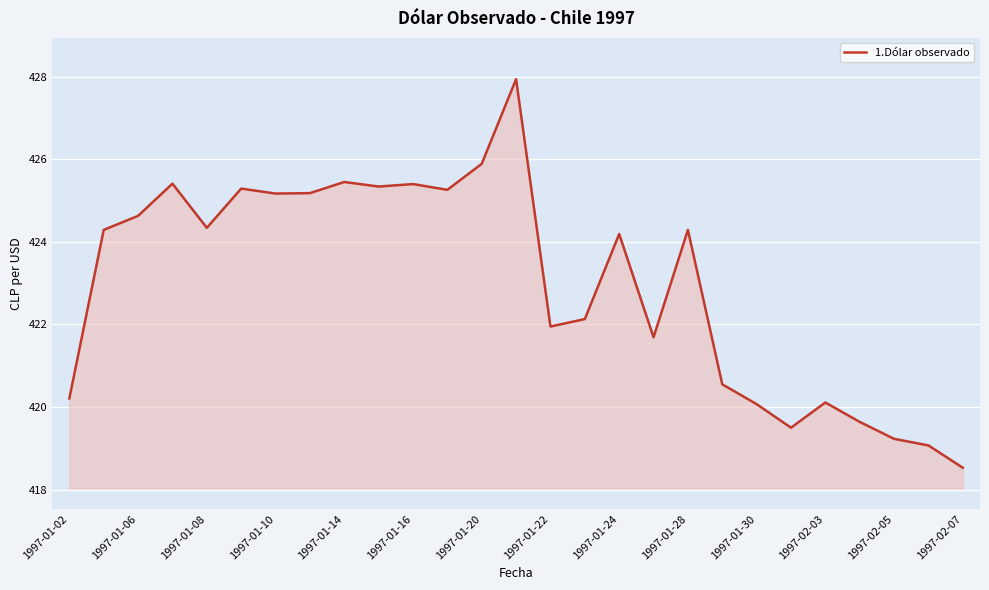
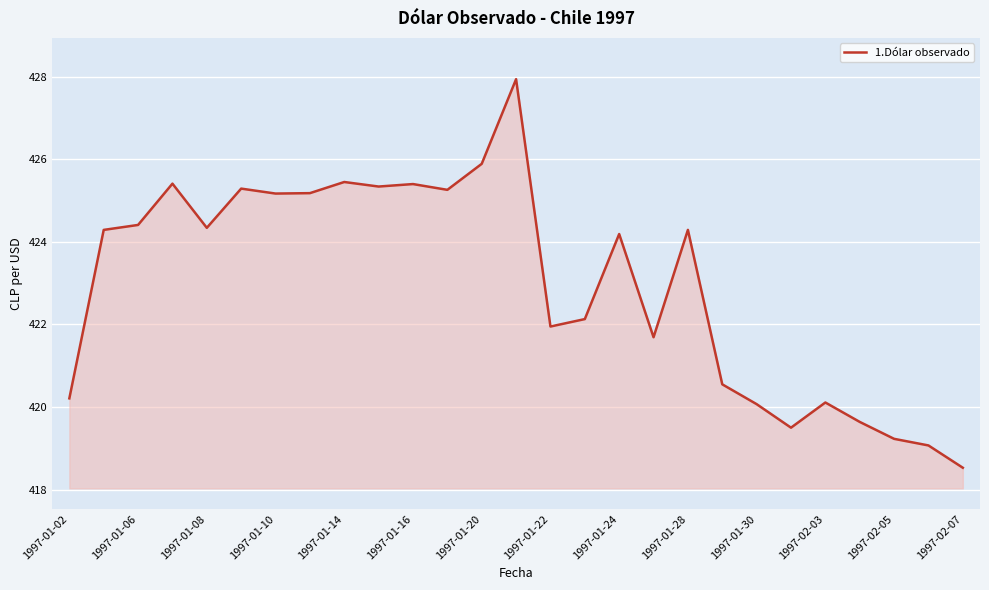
1997-01-06: 424.6 -> 424.4
